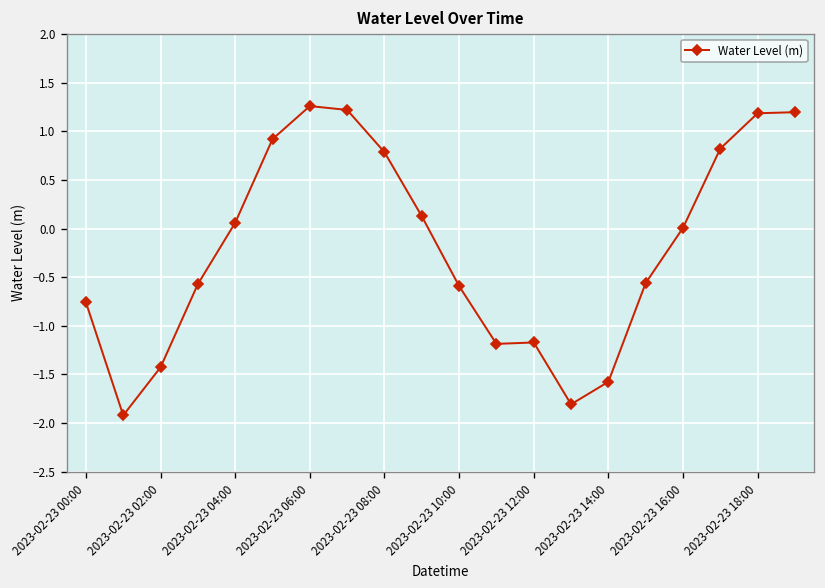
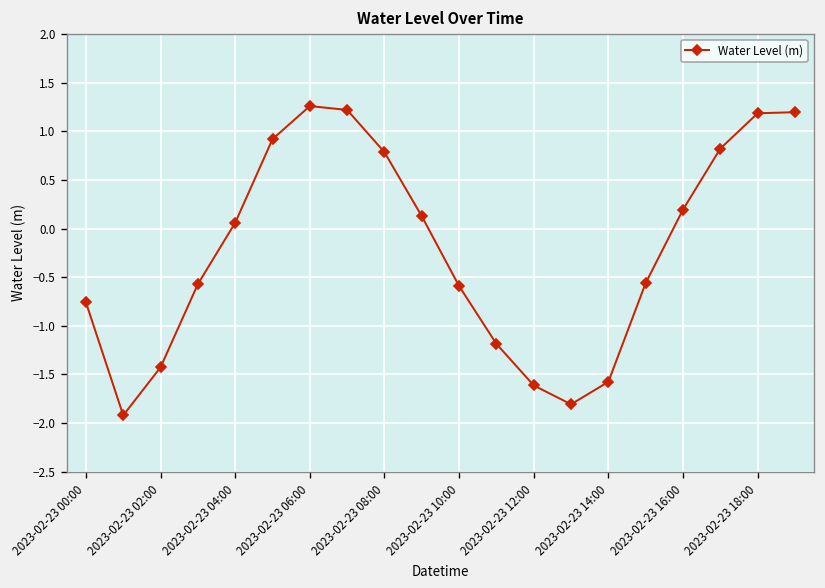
2023-02-23 12:00: -1.2 -> -1.6
2023-02-23 16:00: 0.0 -> 0.2
